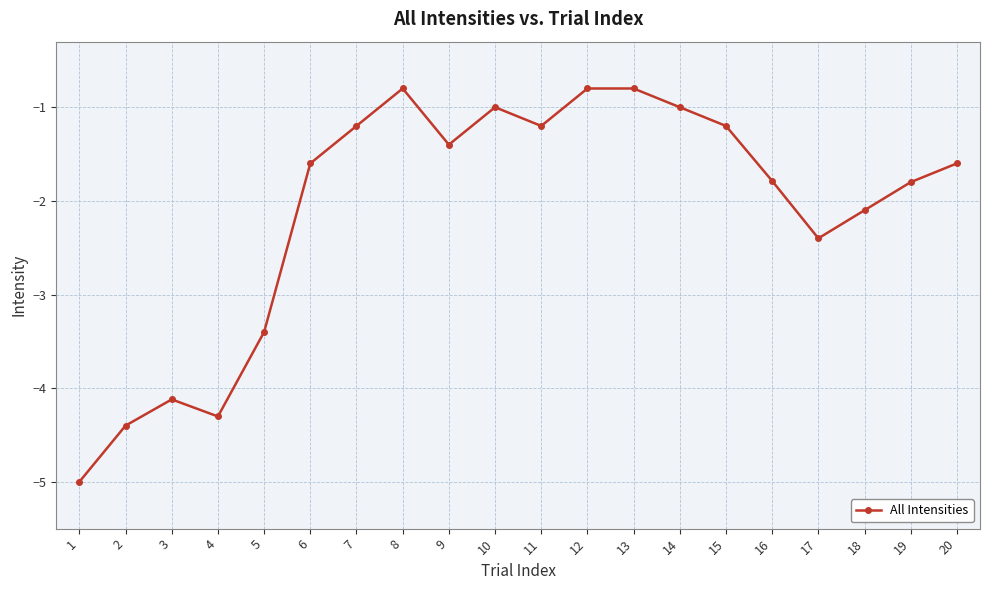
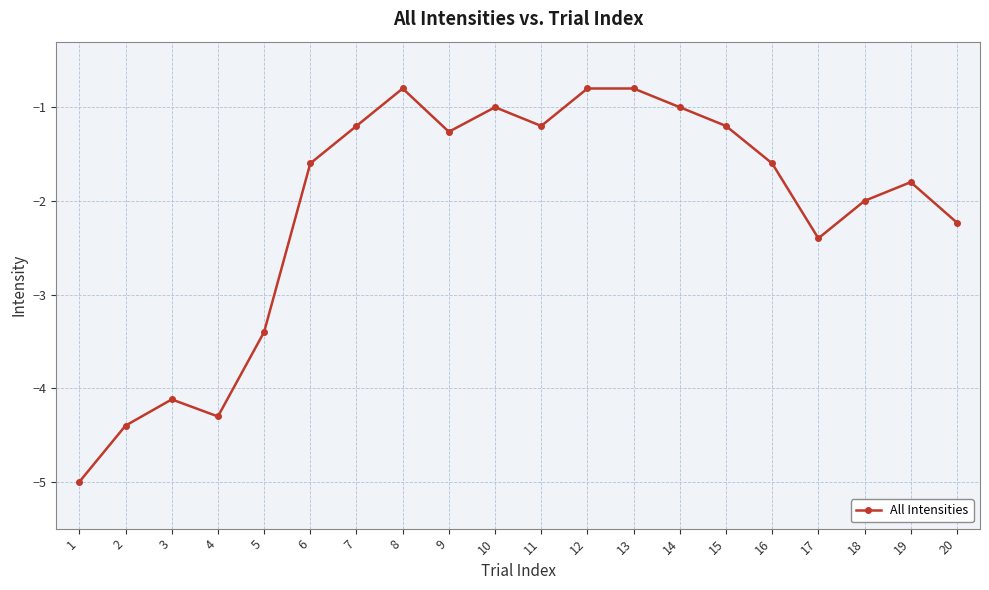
9: -1.4 -> -1.3
16: -1.8 -> -1.6
18: -2.1 -> -2.0
20: -1.6 -> -2.2
